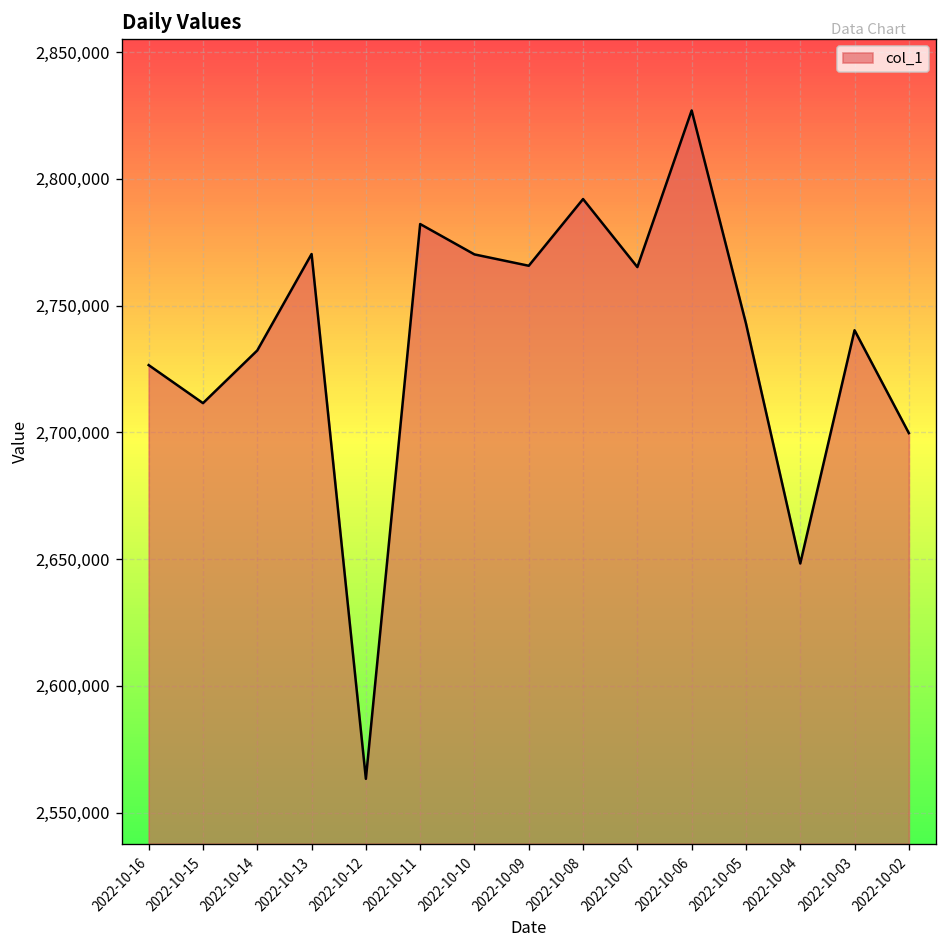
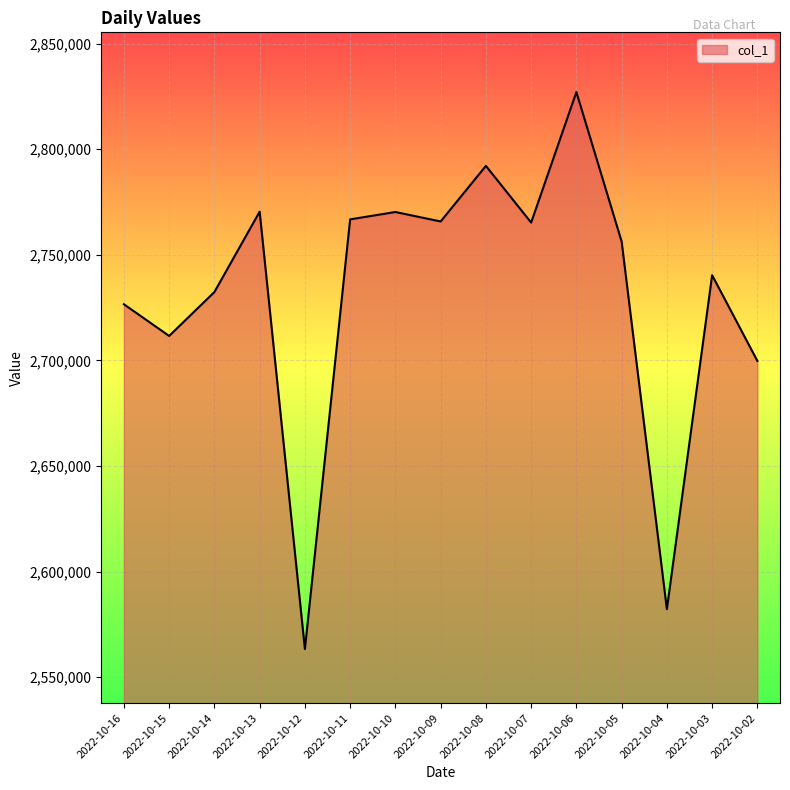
2022-10-11: 2,782,000 -> 2,767,000
2022-10-05: 2,743,000 -> 2,756,000
2022-10-04: 2,648,000 -> 2,582,000
